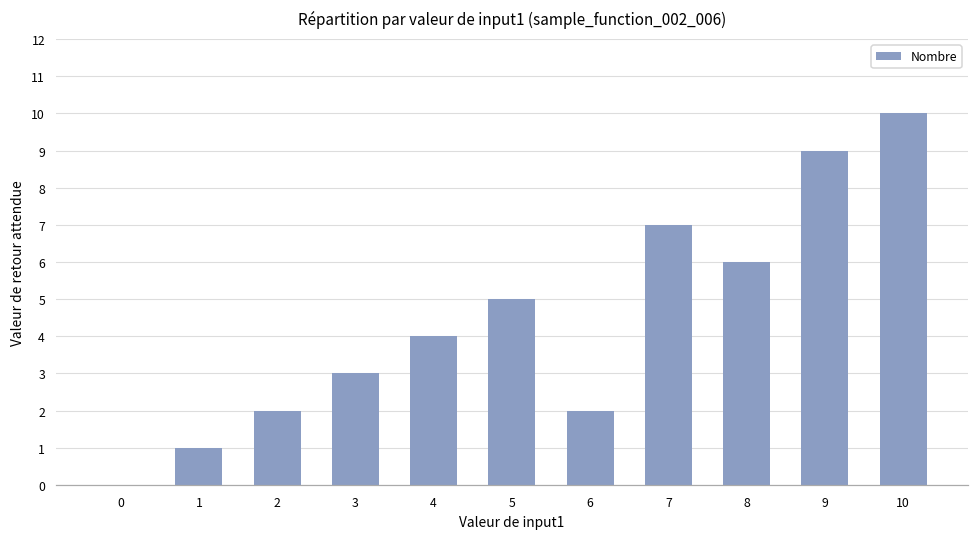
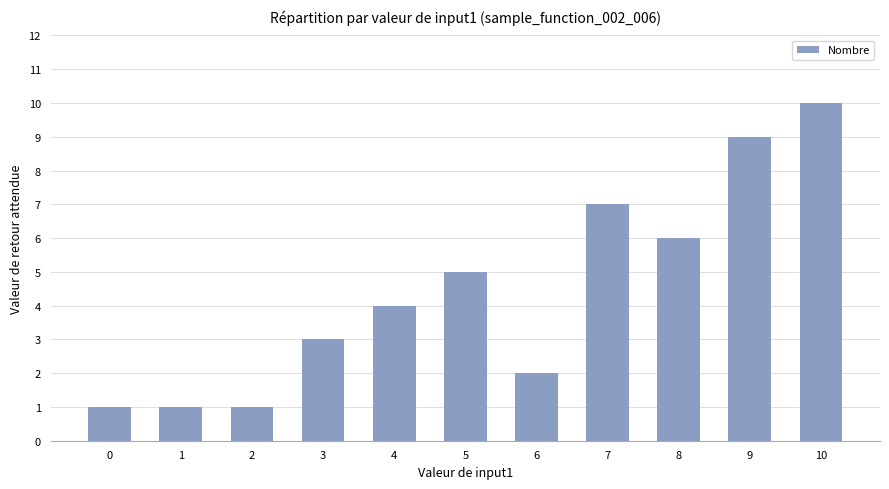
0: 0 -> 1
2: 2 -> 1
